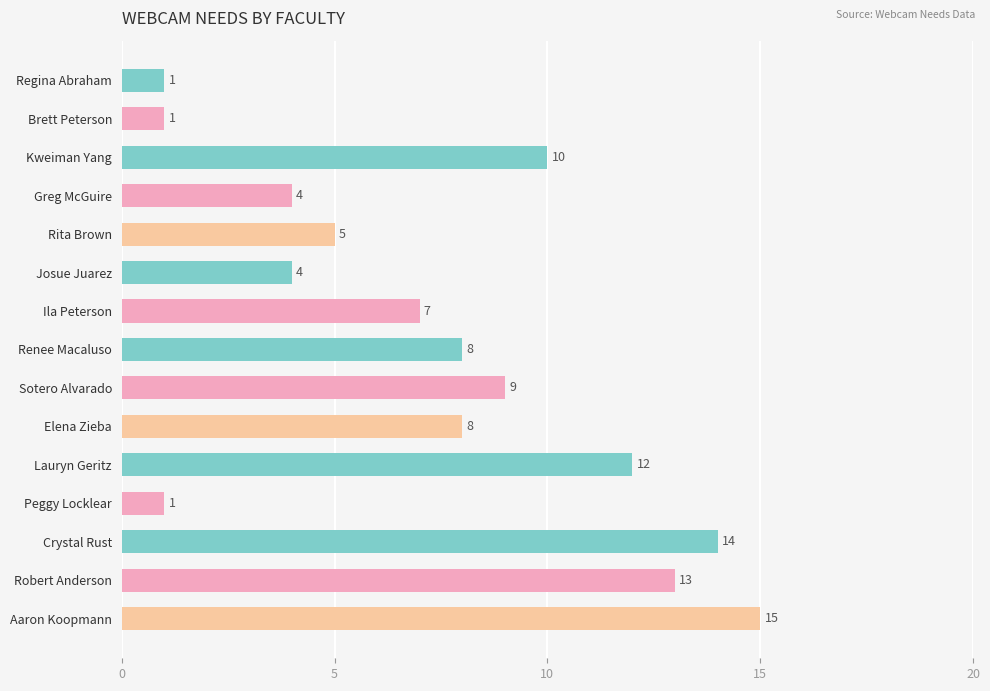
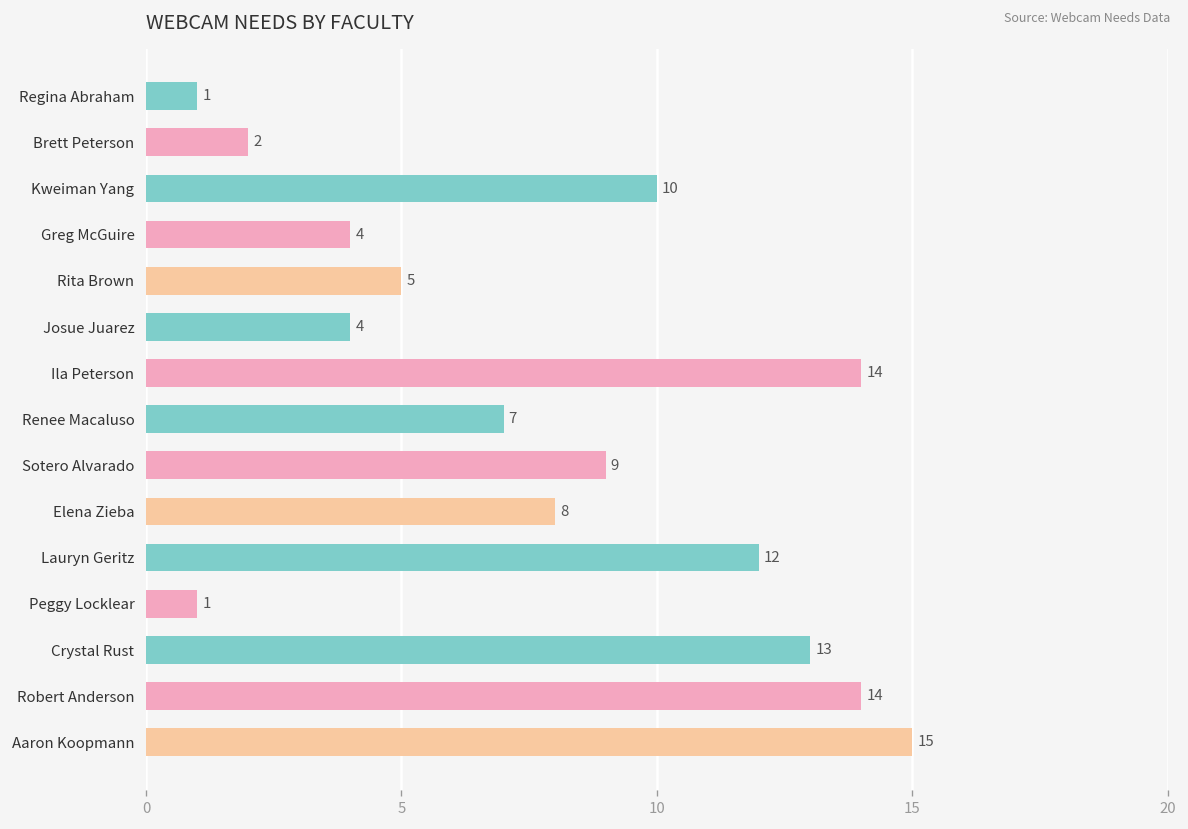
Brett Peterson: 1 -> 2
Ila Peterson: 7 -> 14
Renee Macaluso: 8 -> 7
Crystal Rust: 14 -> 13
Robert Anderson: 13 -> 14
